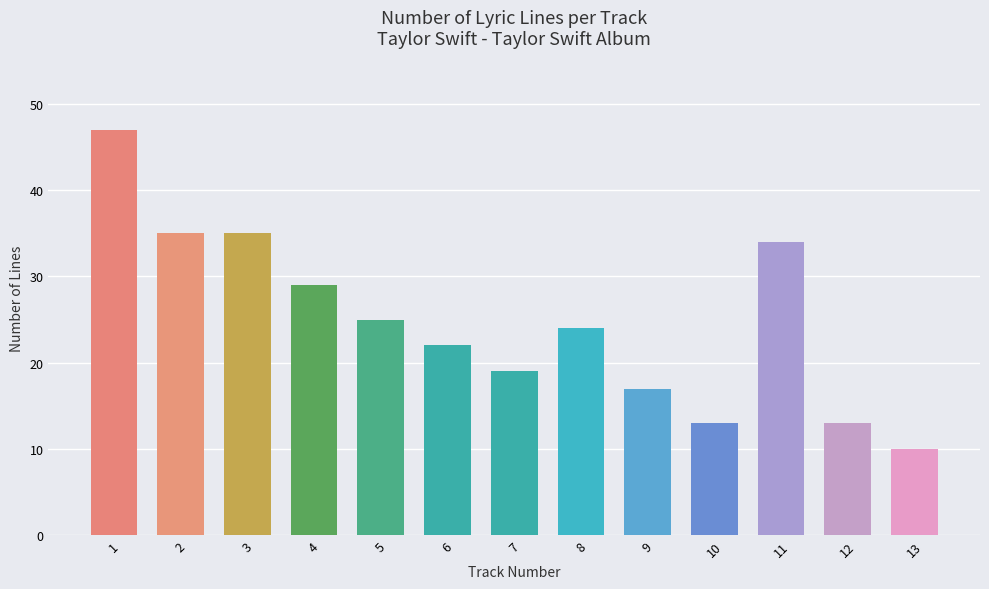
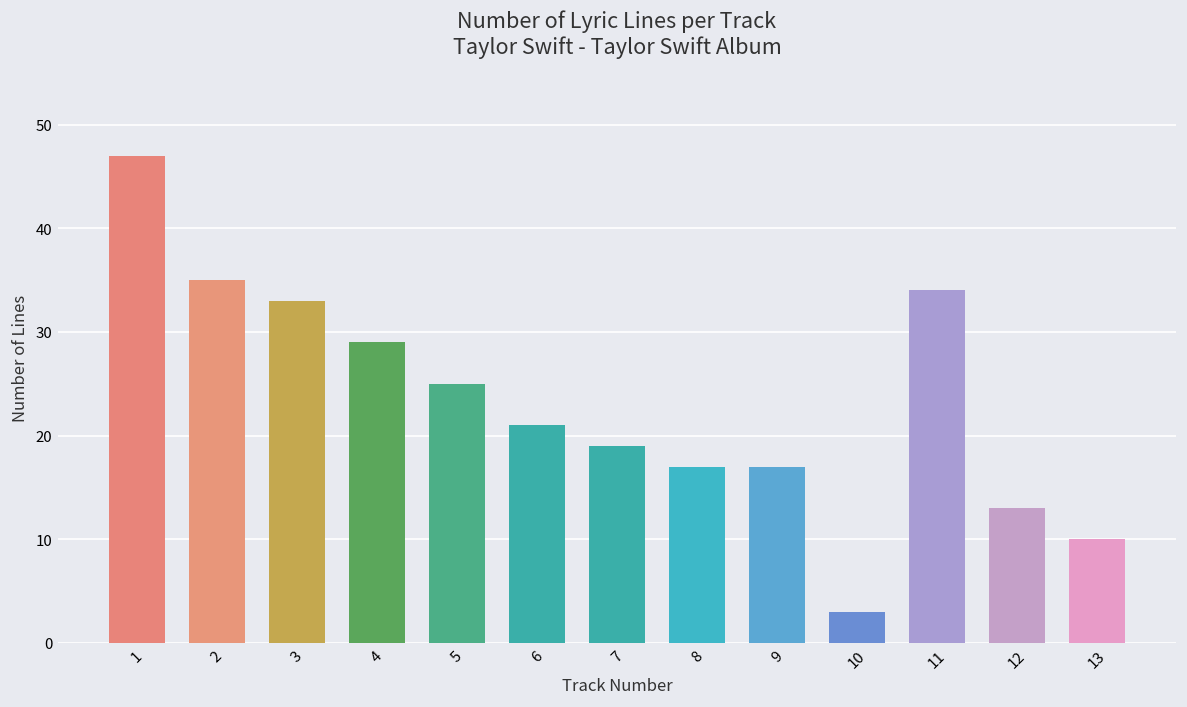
3: 35 -> 33
6: 22 -> 21
8: 24 -> 17
10: 13 -> 3
